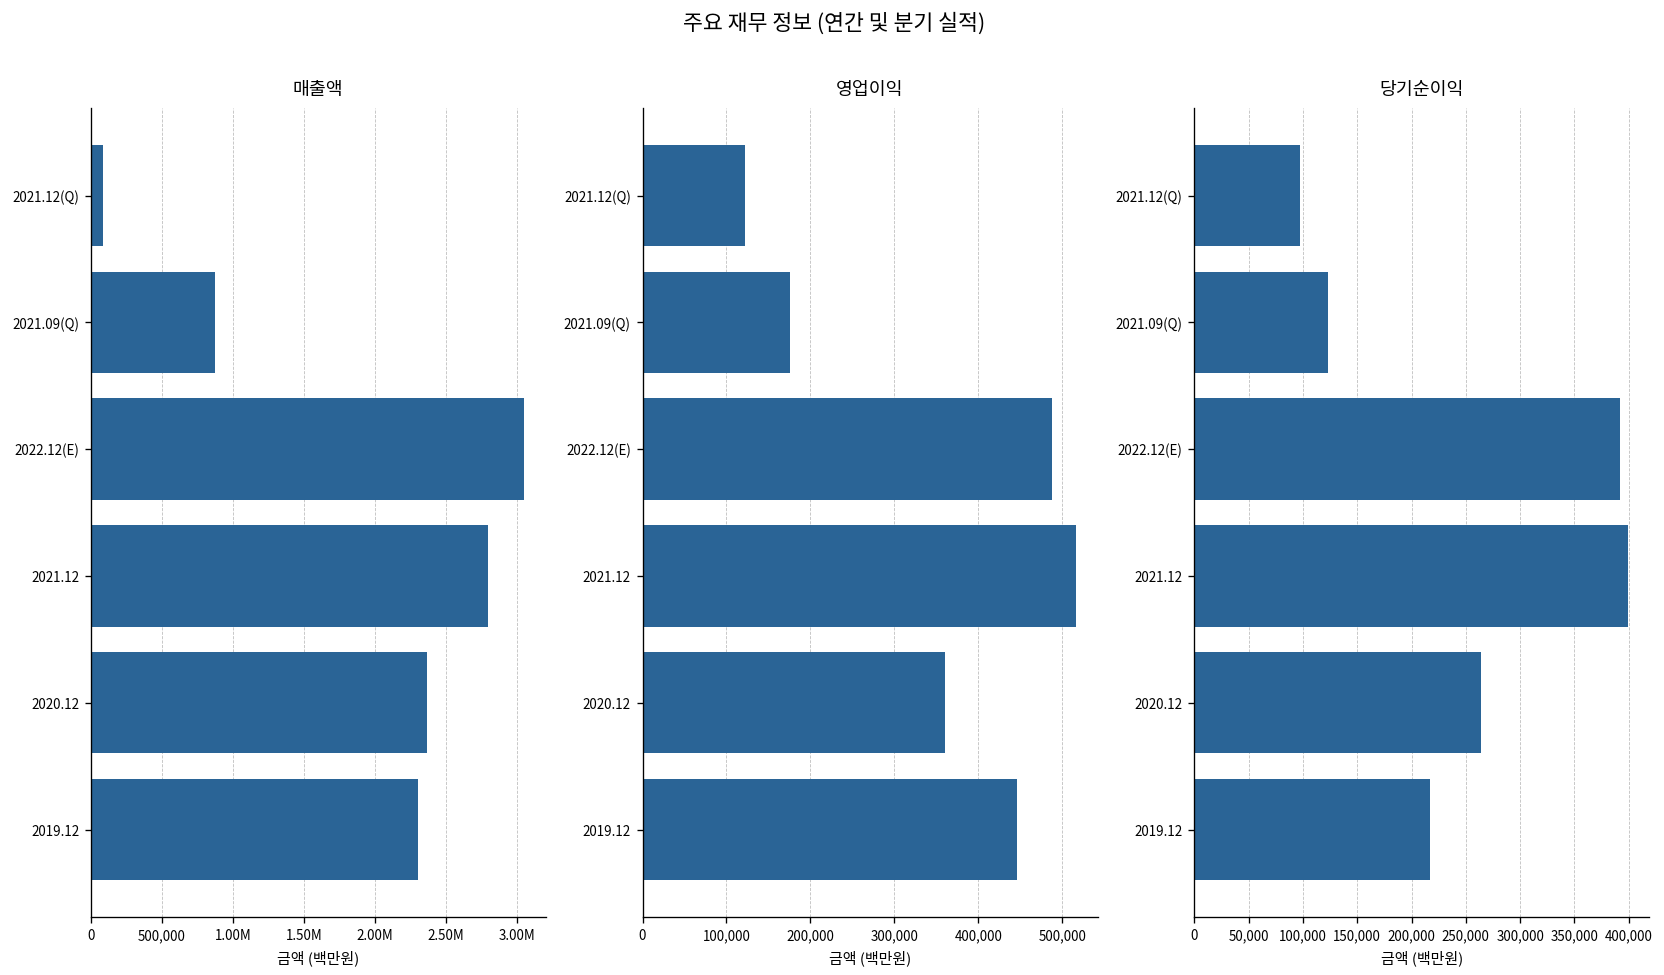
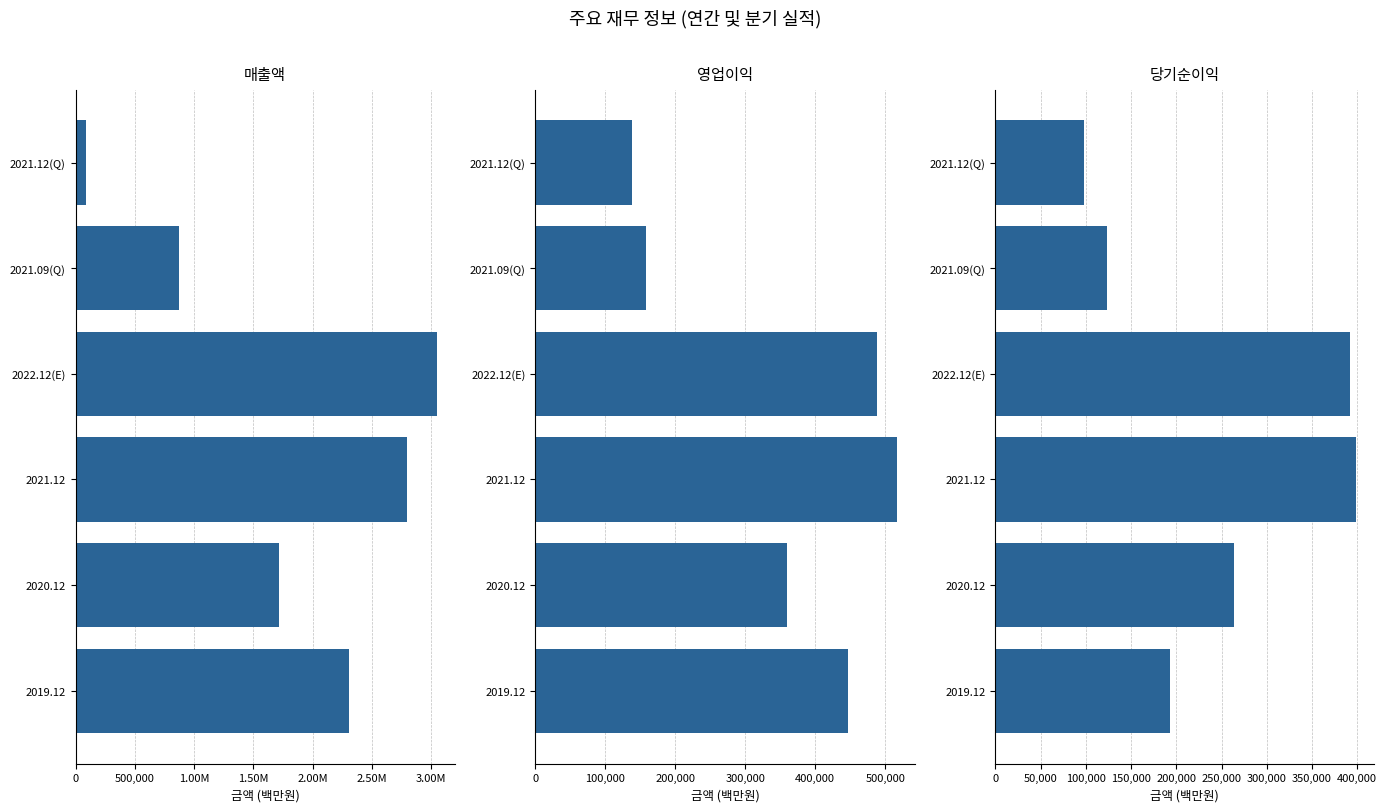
매출액, 2020.12: 2,370,000 -> 1,720,000
영업이익, 2021.12(Q): 120,000 -> 140,000
영업이익, 2021.09(Q): 180,000 -> 160,000
당기순이익, 2019.12: 220,000 -> 190,000
